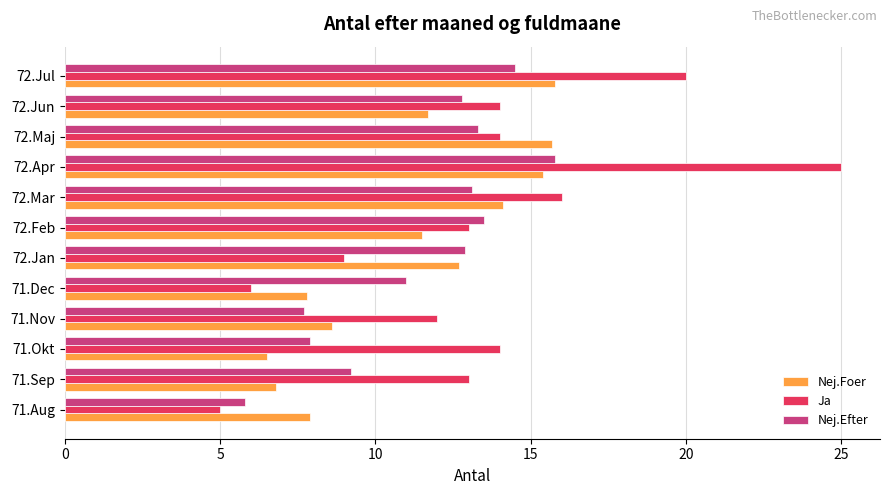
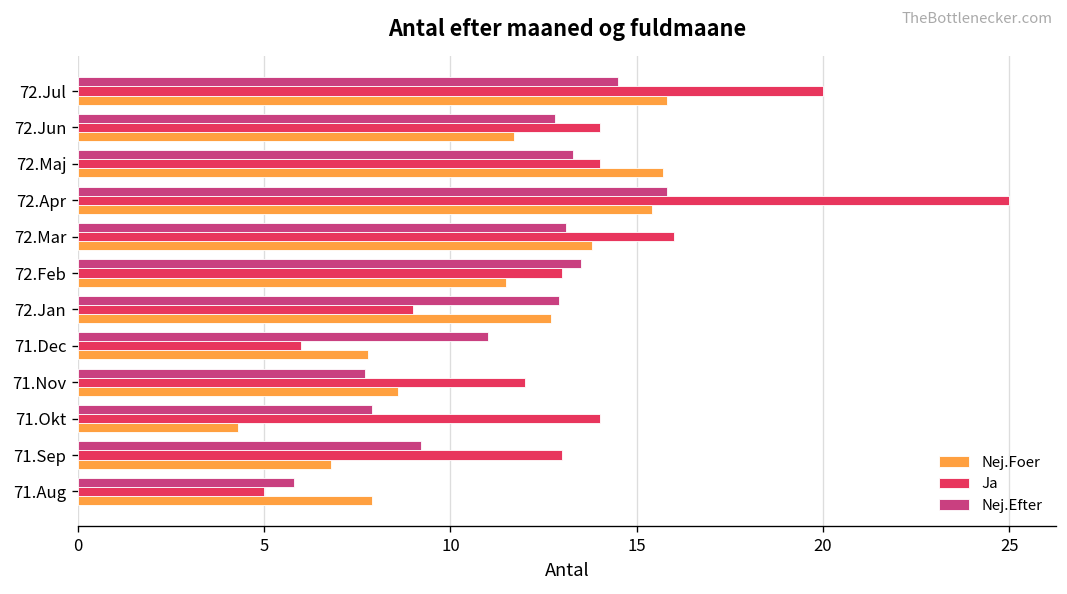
Nej.Foer, 72.Mar: 14.1 -> 13.8
Nej.Foer, 71.Okt: 6.5 -> 4.3
